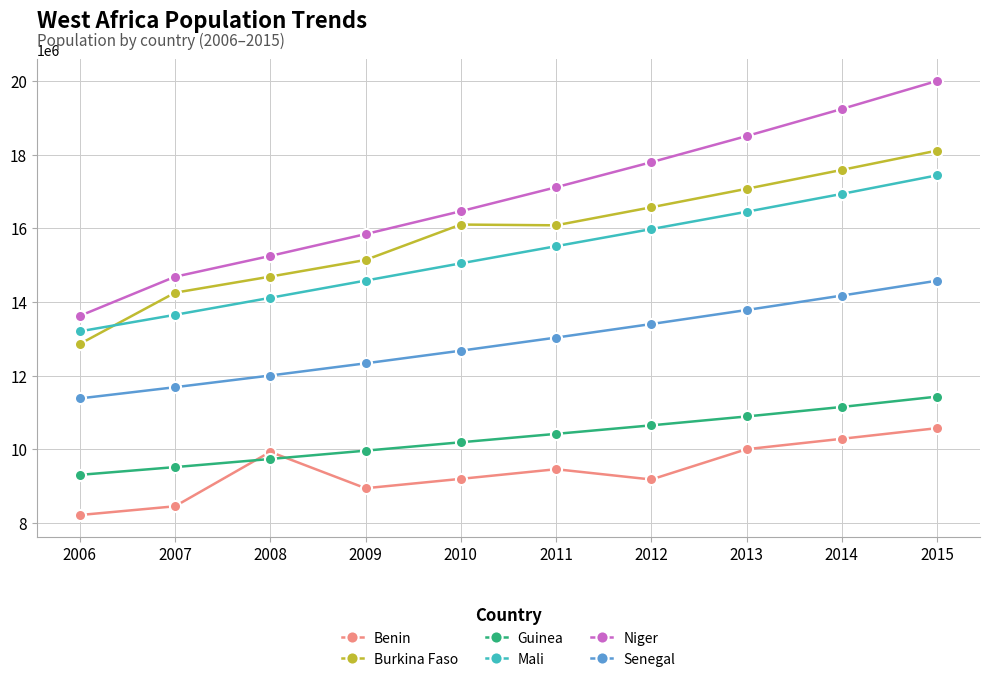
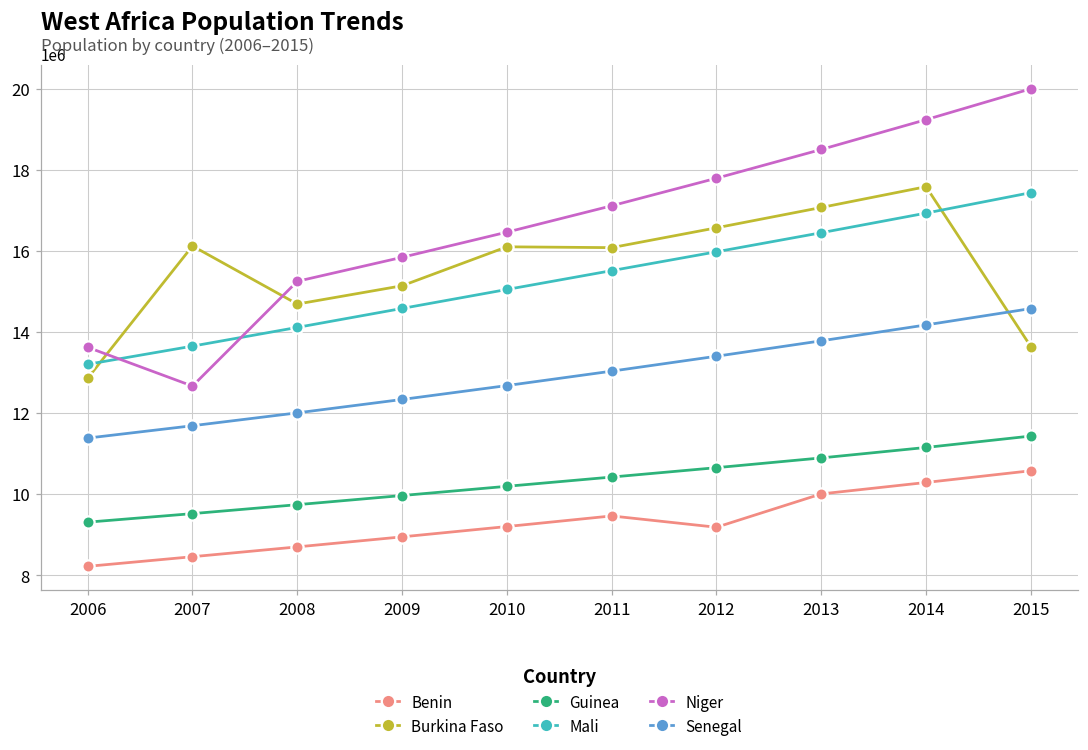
Burkina Faso, 2007: 14300000 -> 16100000
Niger, 2007: 14700000 -> 12700000
Benin, 2008: 9900000 -> 8700000
Burkina Faso, 2015: 18100000 -> 13600000
